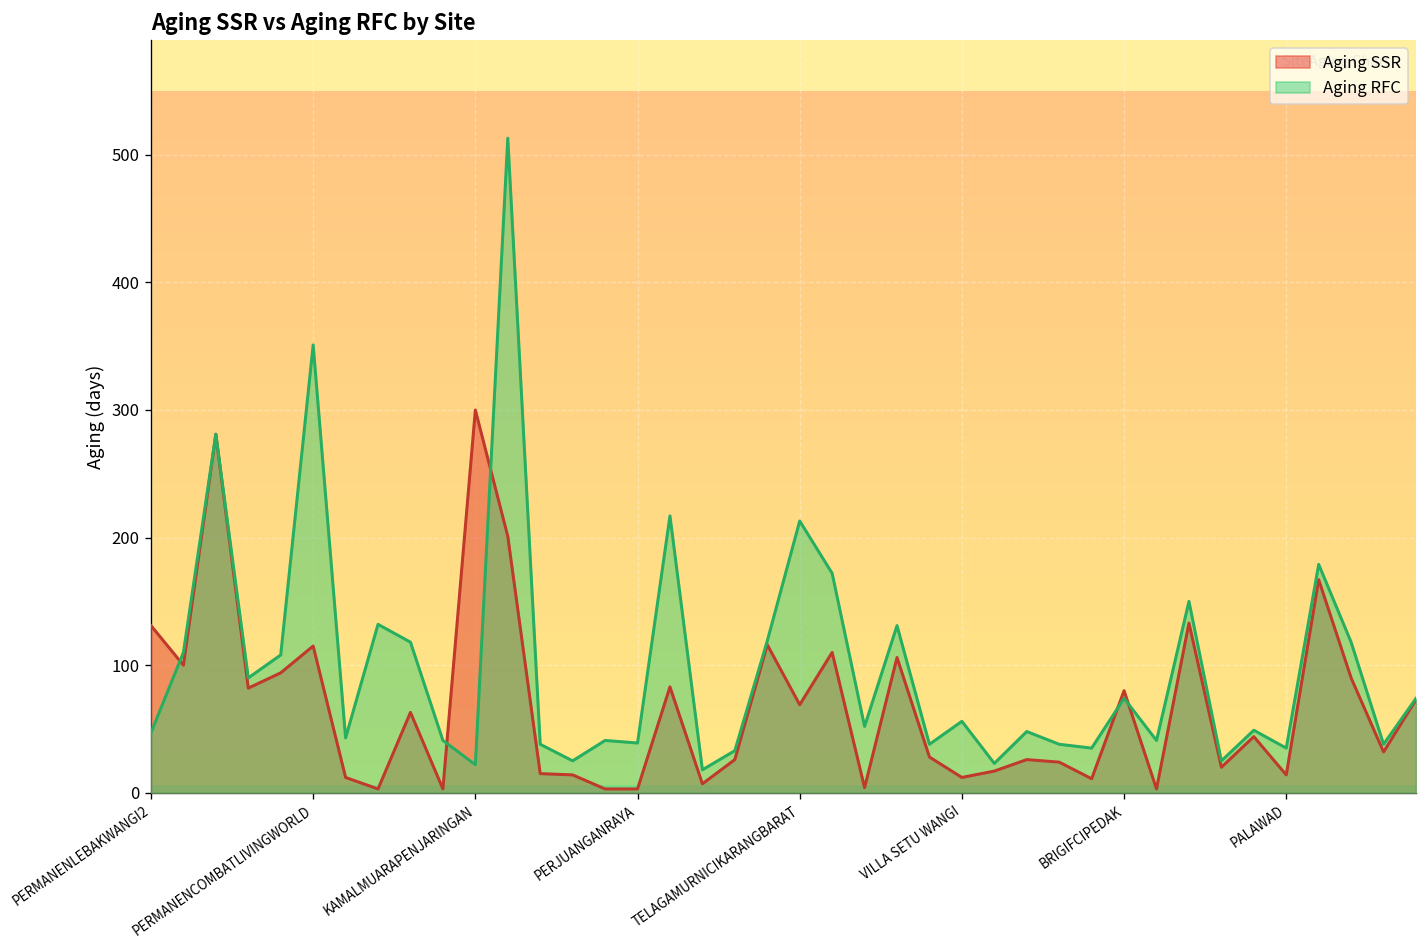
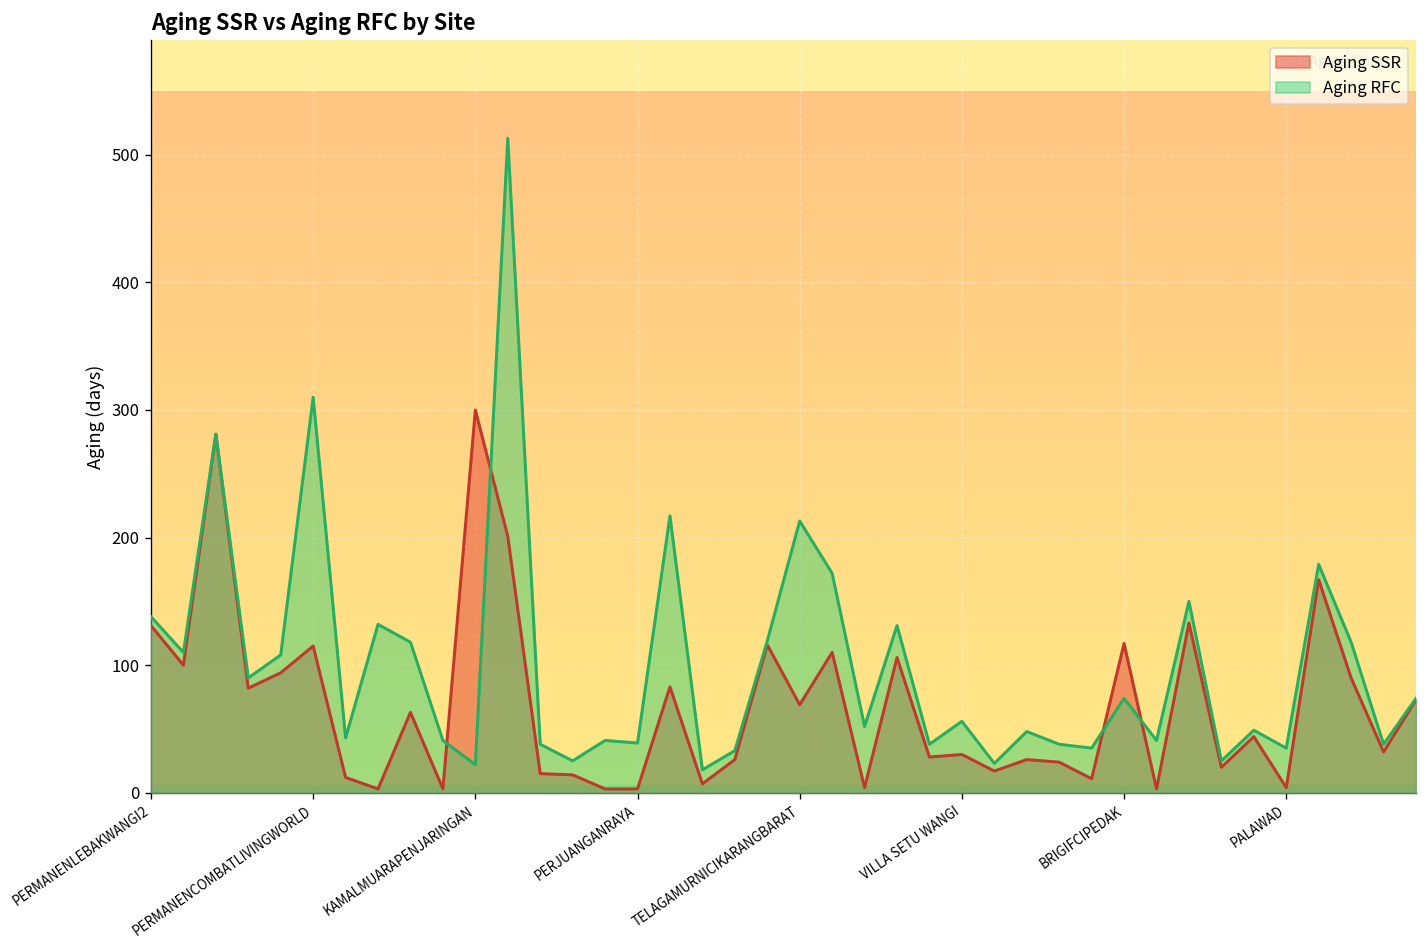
Aging RFC, PERMANENLEBAKWANGI2: 47 -> 138
Aging RFC, PERMANENCOMBATLIVINGWORLD: 351 -> 310
Aging SSR, VILLA SETU WANGI: 12 -> 30
Aging SSR, BRIGIFCIPEDAK: 80 -> 117
Aging SSR, PALAWAD: 14 -> 4
